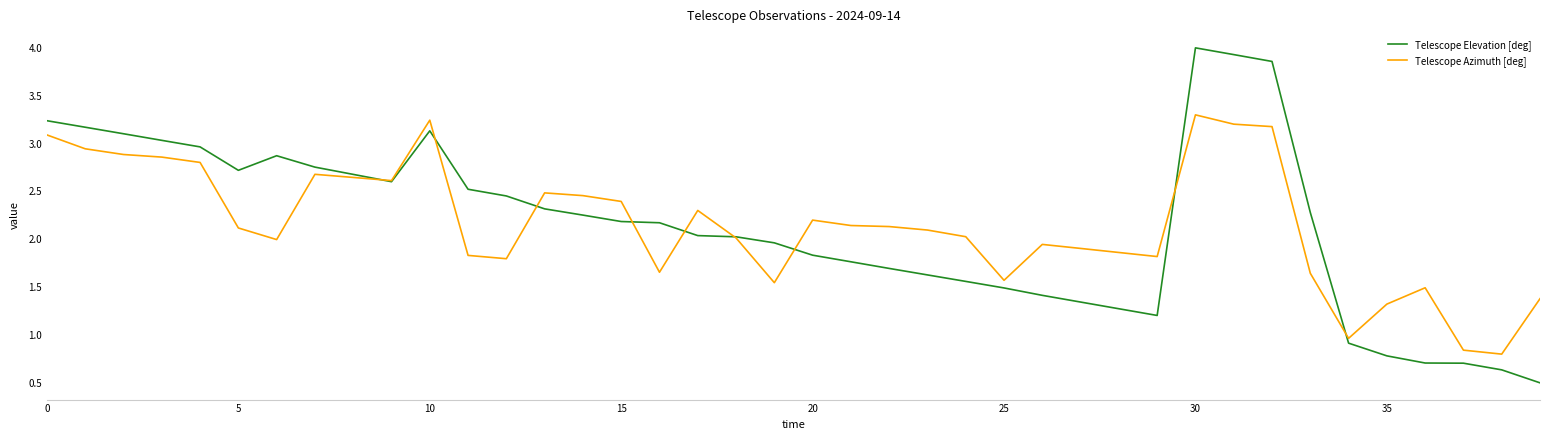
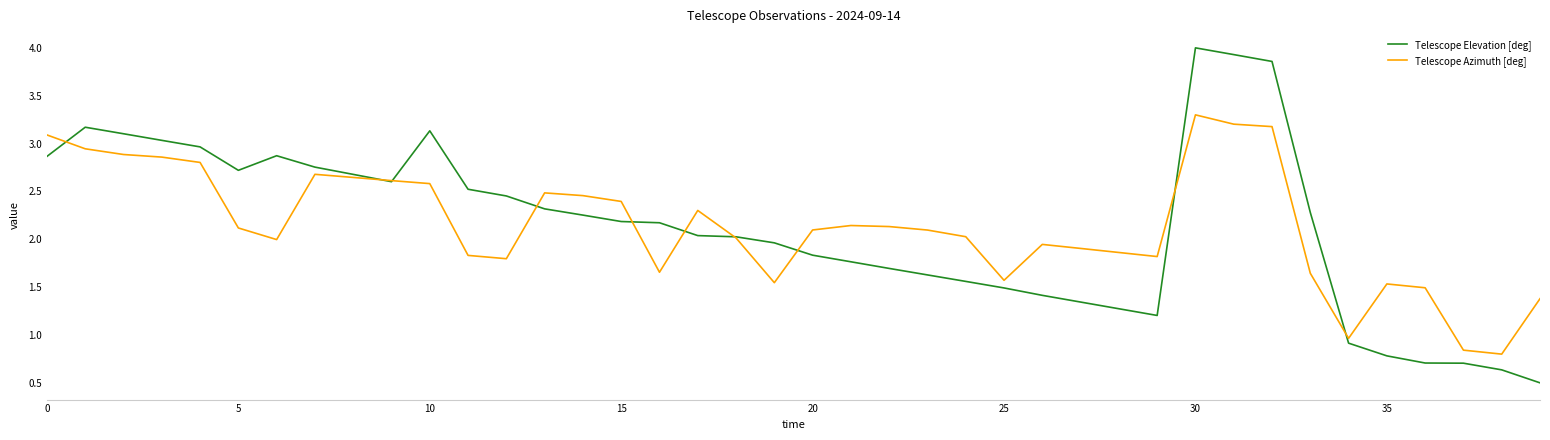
Telescope Elevation [deg], 0: 3.2 -> 2.9
Telescope Azimuth [deg], 10: 3.2 -> 2.6
Telescope Azimuth [deg], 20: 2.2 -> 2.1
Telescope Azimuth [deg], 35: 1.3 -> 1.5
